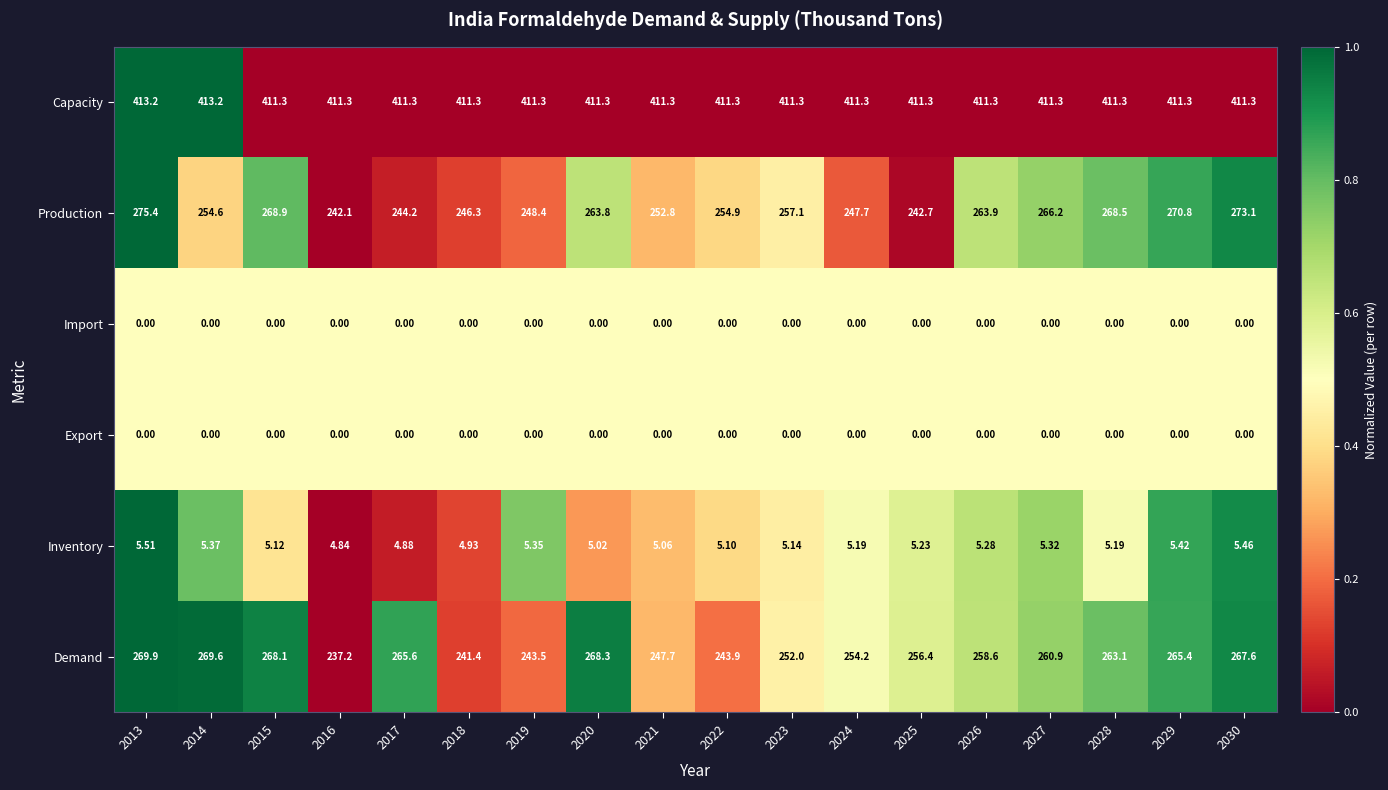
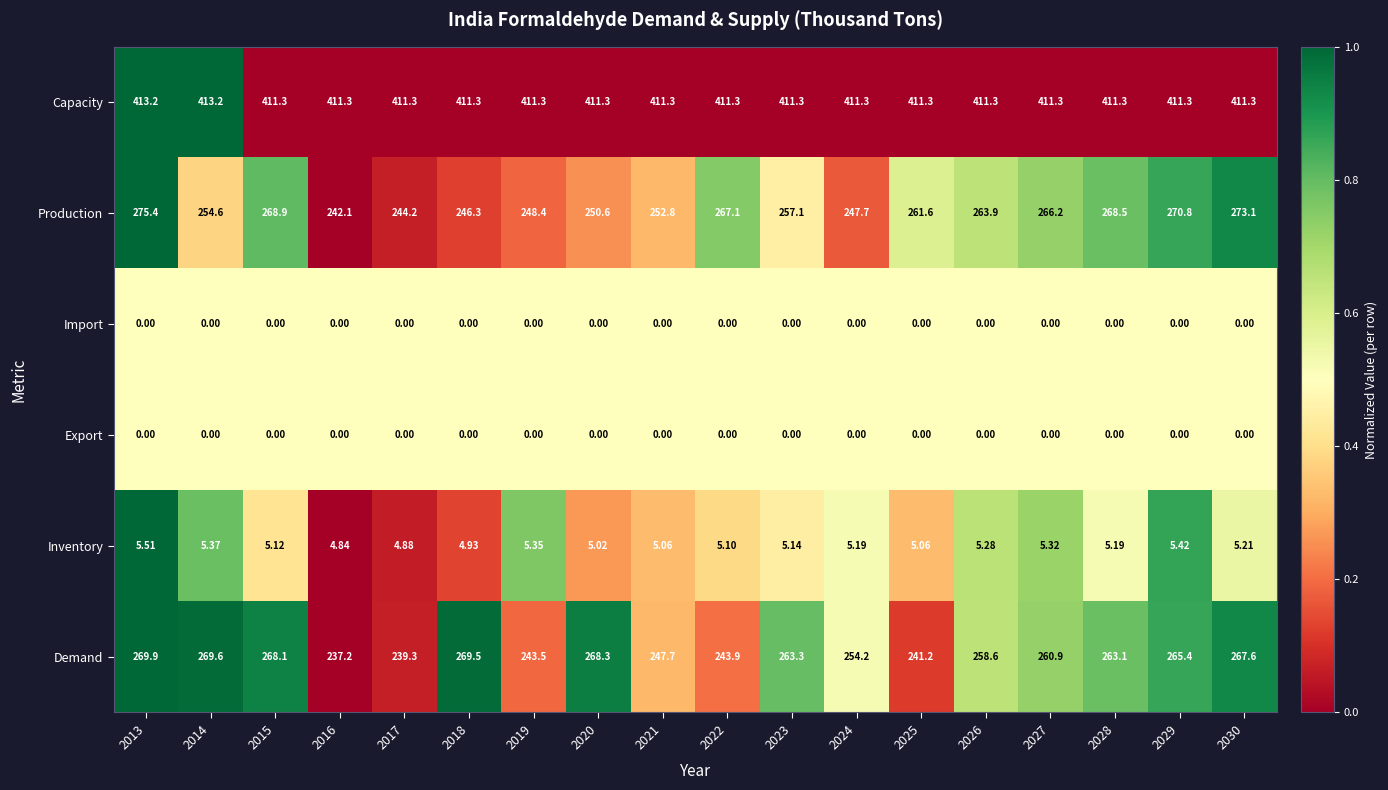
Production, 2020: 263.8 -> 250.6
Production, 2022: 254.9 -> 267.1
Production, 2025: 242.7 -> 261.6
Inventory, 2025: 5.23 -> 5.06
Inventory, 2030: 5.46 -> 5.21
Demand, 2017: 265.6 -> 239.3
Demand, 2018: 241.4 -> 269.5
Demand, 2023: 252.0 -> 263.3
Demand, 2025: 256.4 -> 241.2
